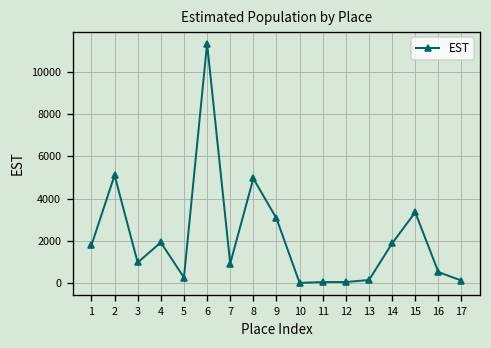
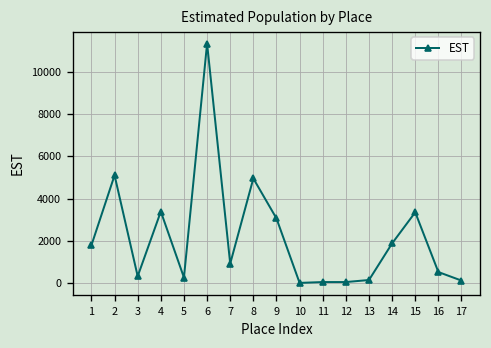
3: 1000 -> 300
4: 1900 -> 3400
